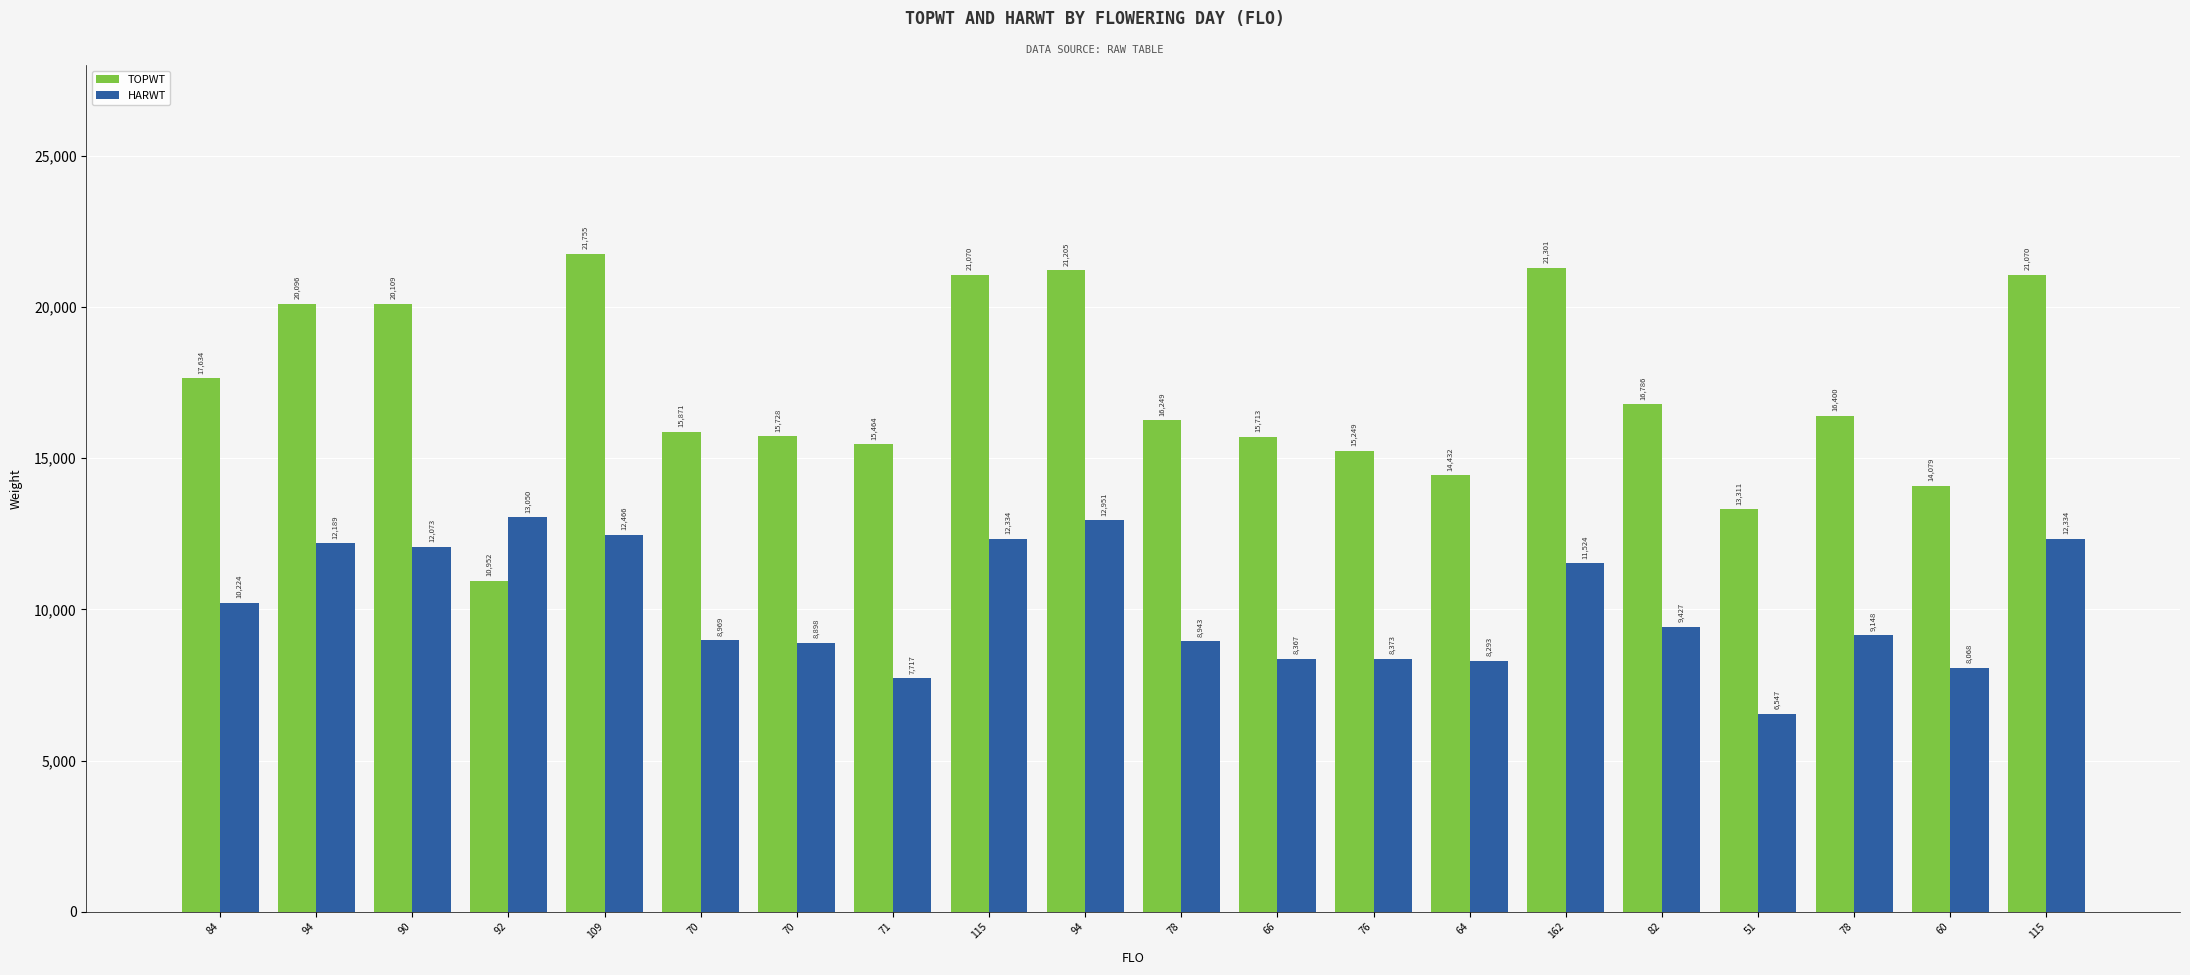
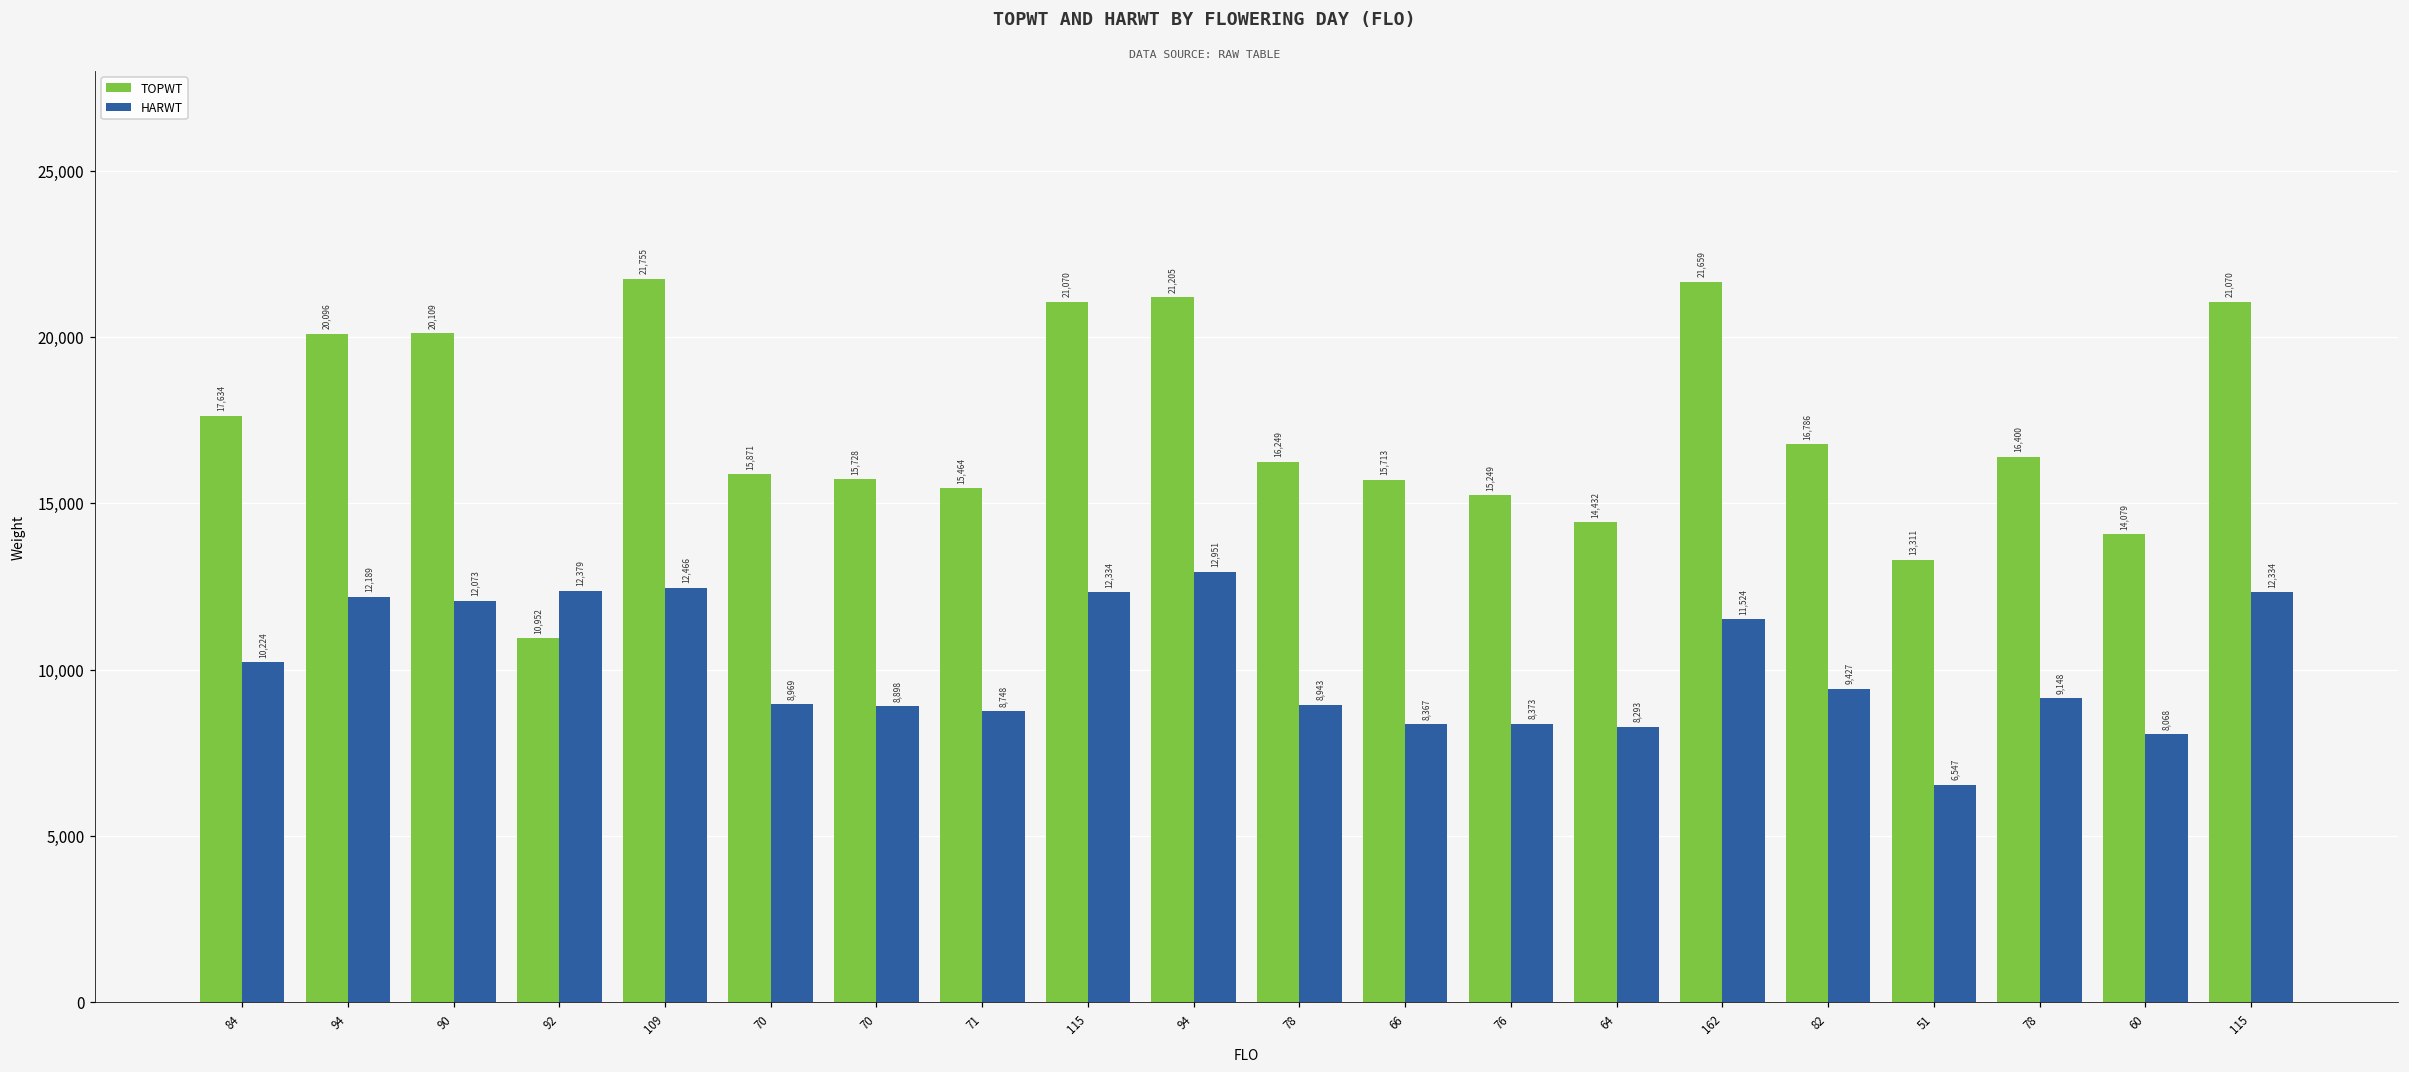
HARWT, 92: 13,050 -> 12,379
HARWT, 71: 7,717 -> 8,748
TOPWT, 162: 21,301 -> 21,659
